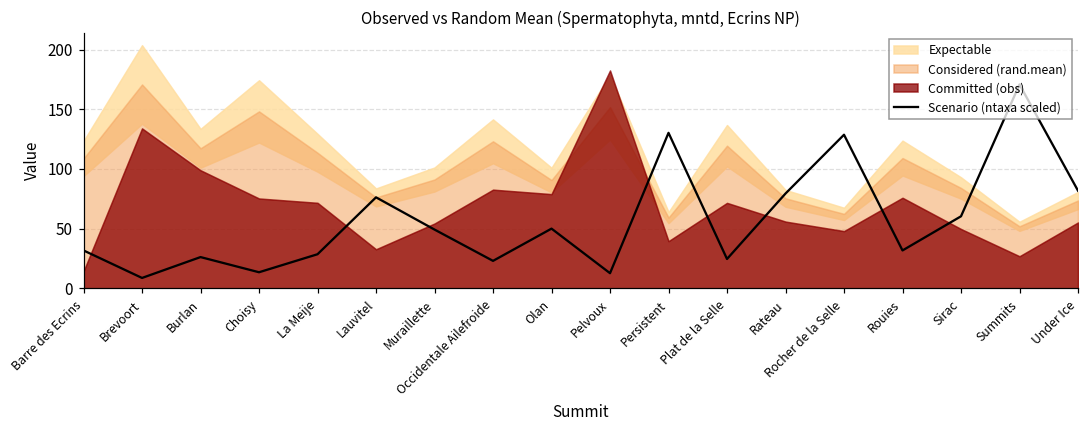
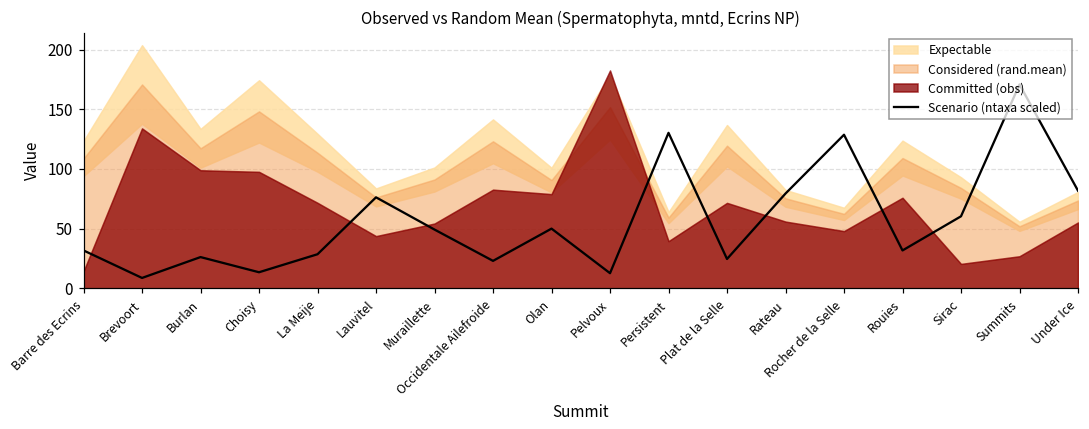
Committed (obs), Choisy: 75 -> 98
Committed (obs), Lauvitel: 33 -> 44
Committed (obs), Sirac: 50 -> 20
